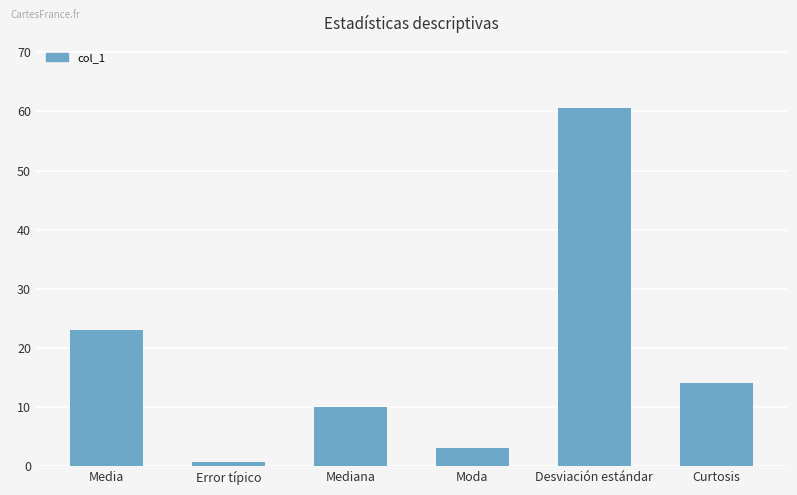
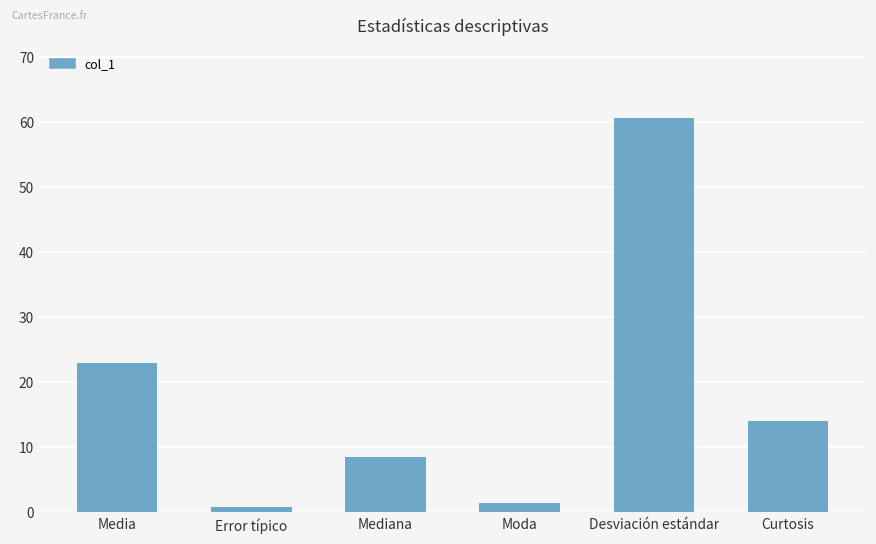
Mediana: 10 -> 8
Moda: 3 -> 1
